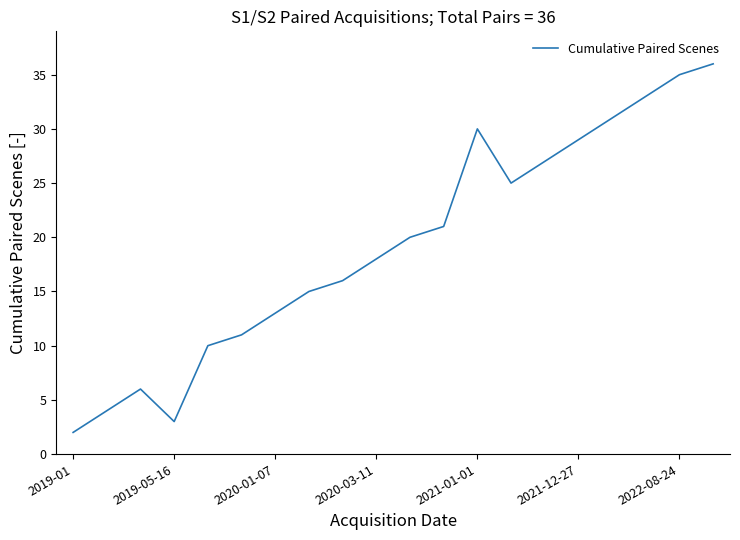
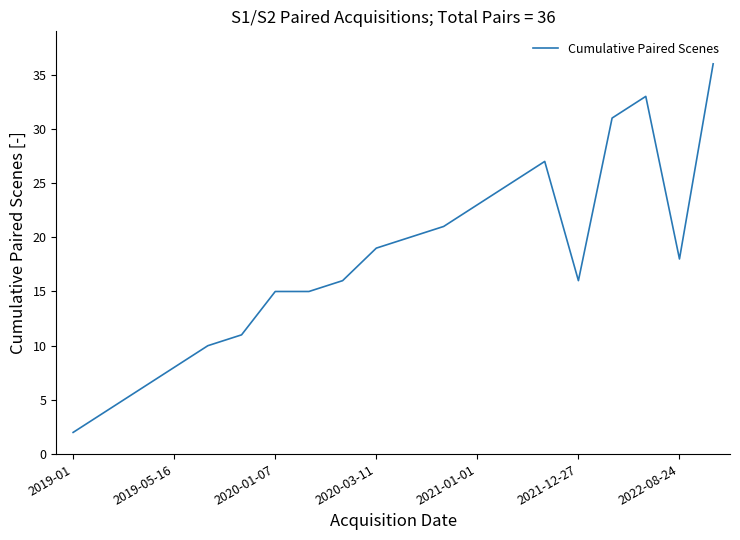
2019-05-16: 3 -> 8
2020-01-07: 13 -> 15
2020-03-11: 18 -> 19
2021-01-01: 30 -> 23
2021-12-27: 29 -> 16
2022-08-24: 35 -> 18
